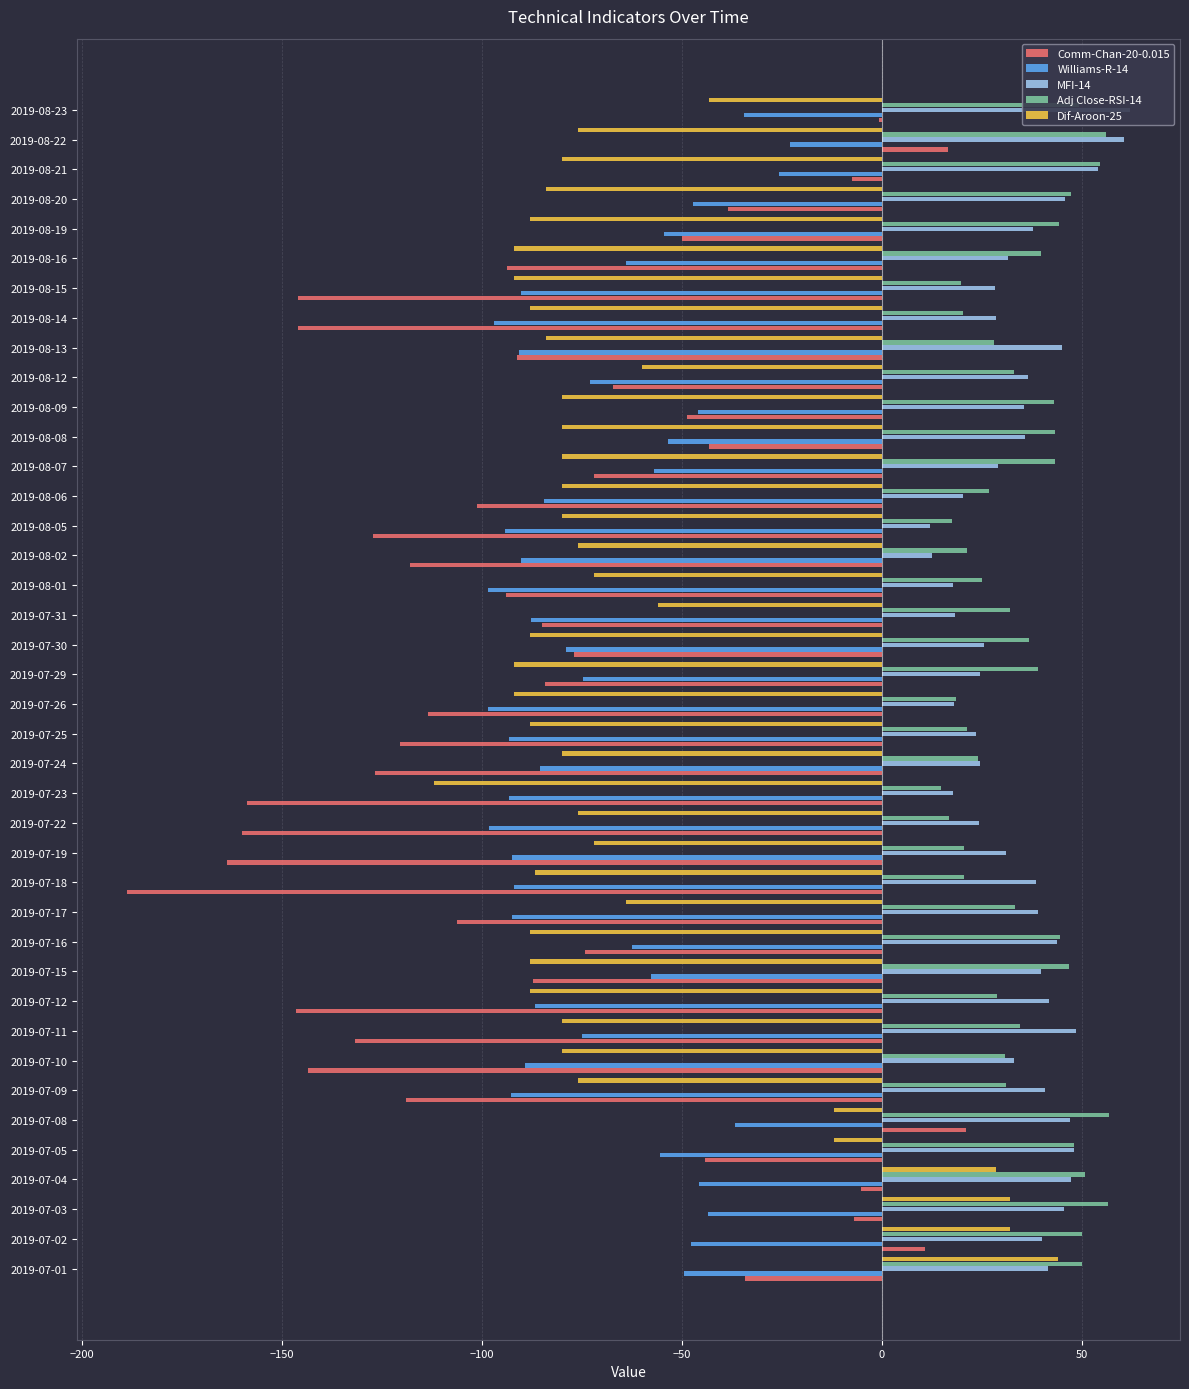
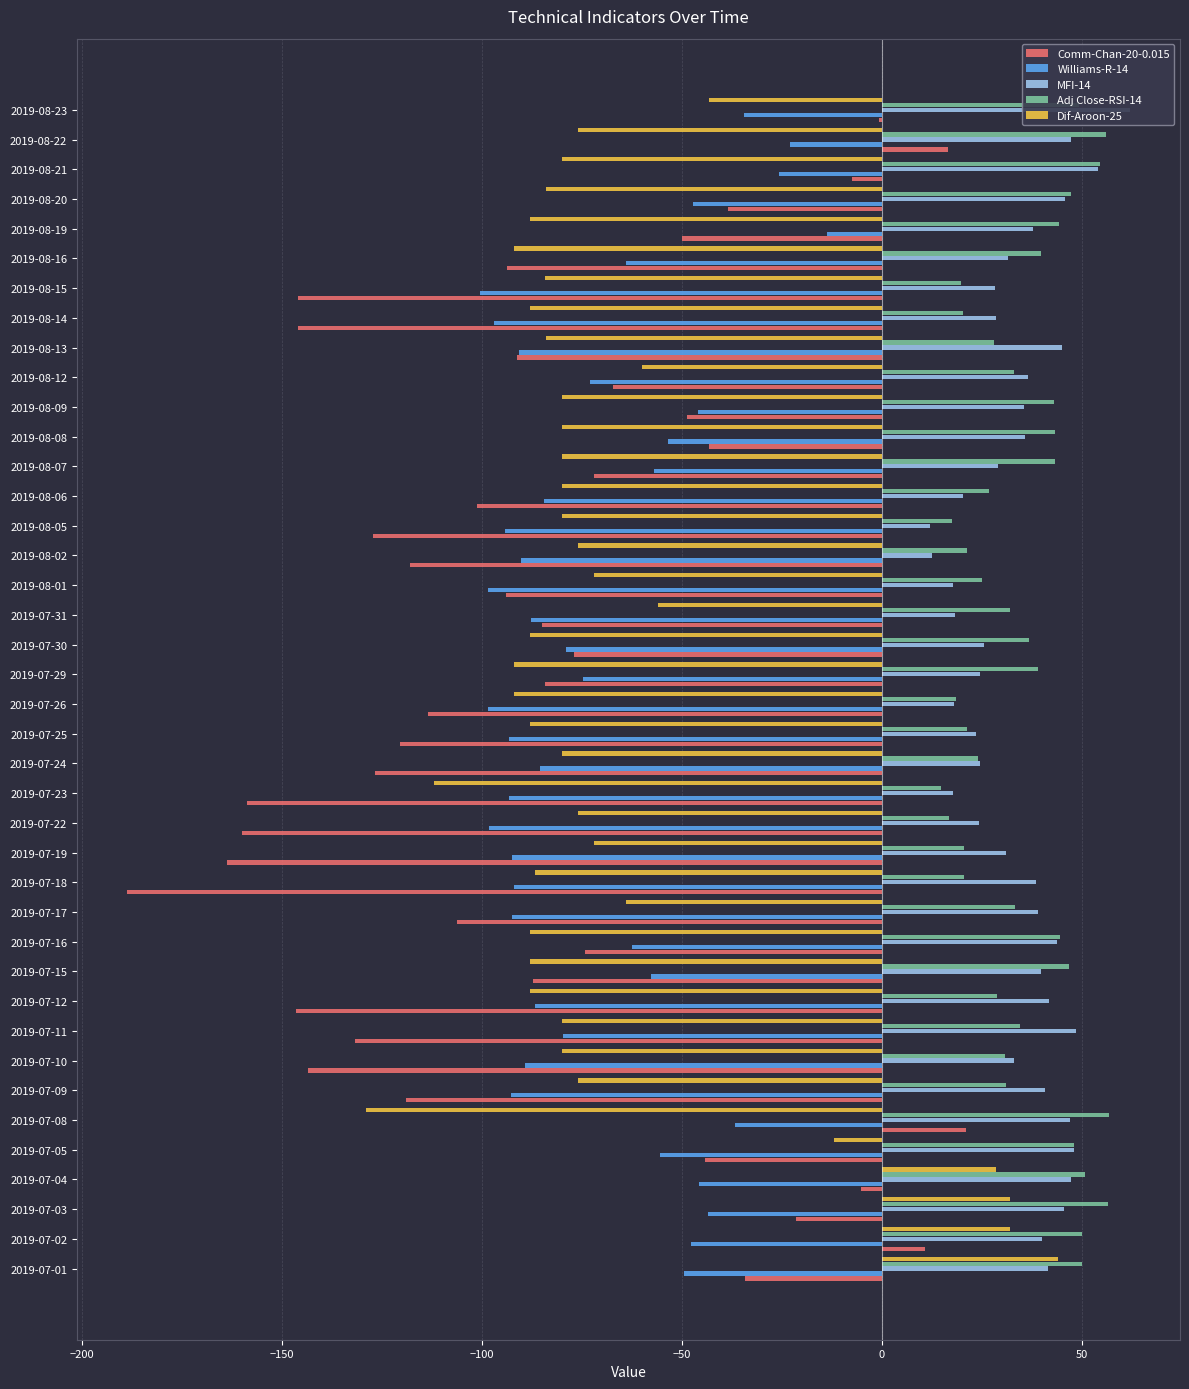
MFI-14, 2019-08-22: 61 -> 47
Williams-R-14, 2019-08-19: -54 -> -14
Dif-Aroon-25, 2019-08-15: -92 -> -84
Williams-R-14, 2019-08-15: -90 -> -100
Williams-R-14, 2019-07-11: -75 -> -80
Dif-Aroon-25, 2019-07-08: -12 -> -129
Comm-Chan-20-0.015, 2019-07-03: -7 -> -21
